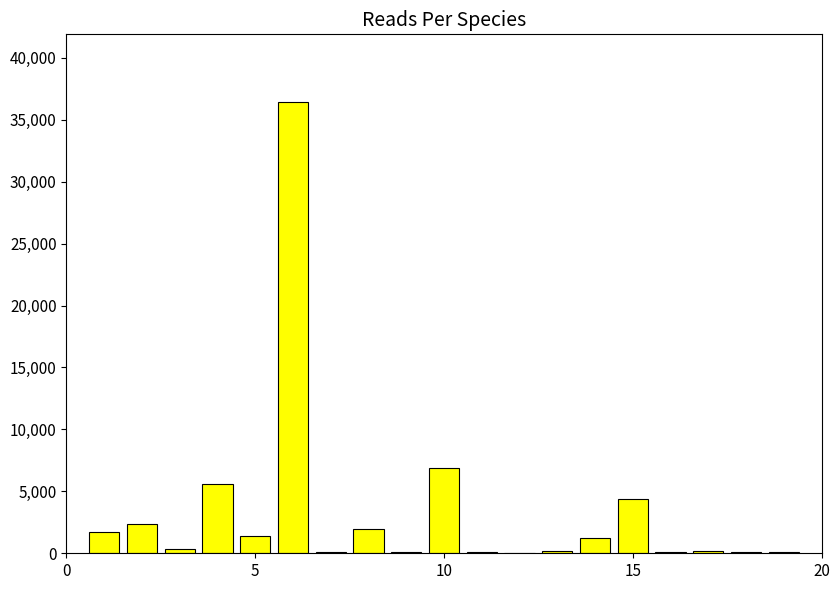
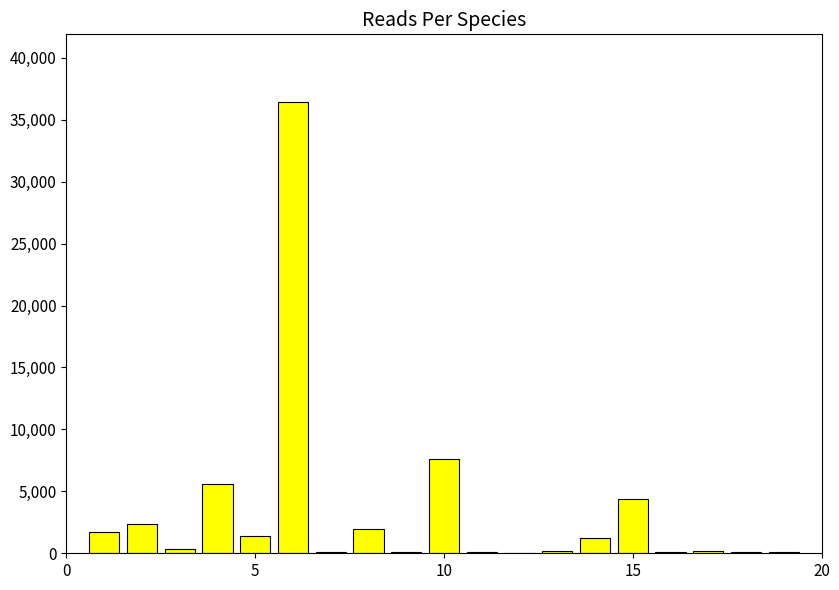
10: 6,900 -> 7,600
